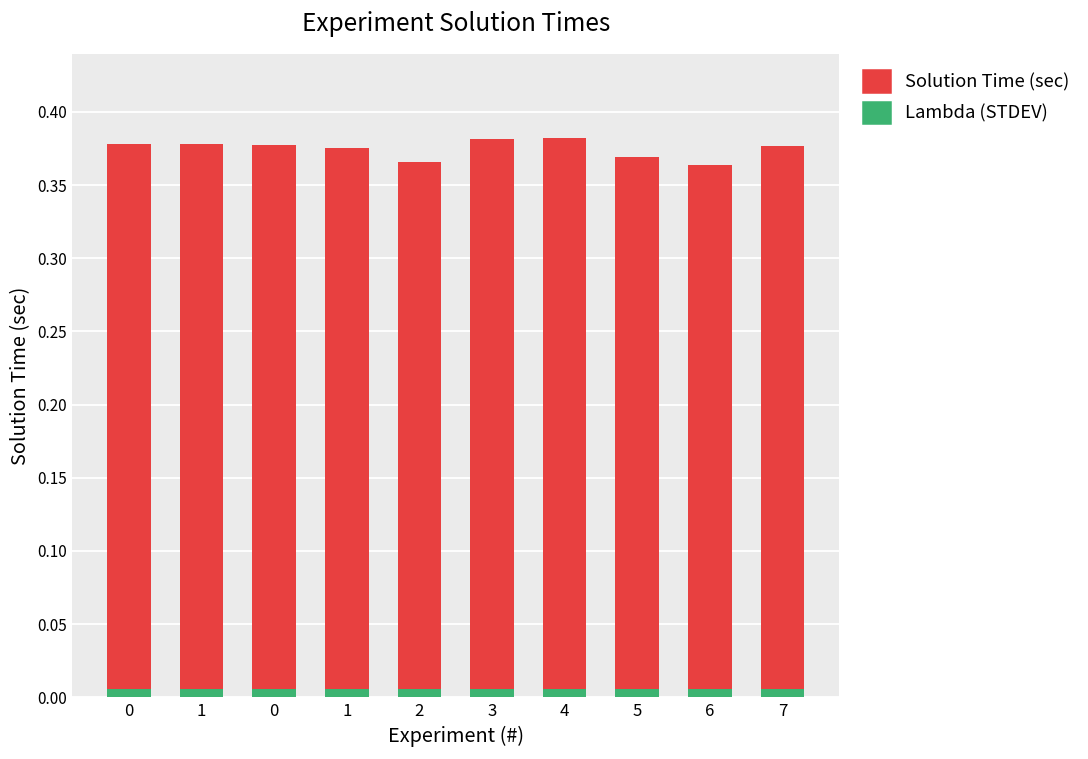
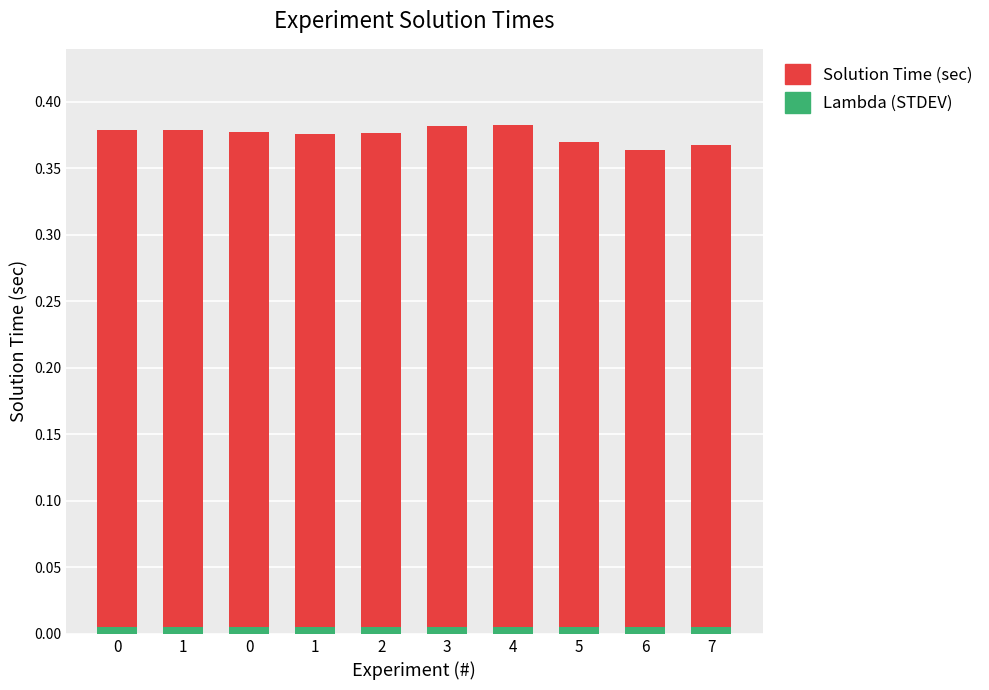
Solution Time (sec), 2: 0.360 -> 0.371
Solution Time (sec), 7: 0.371 -> 0.362
